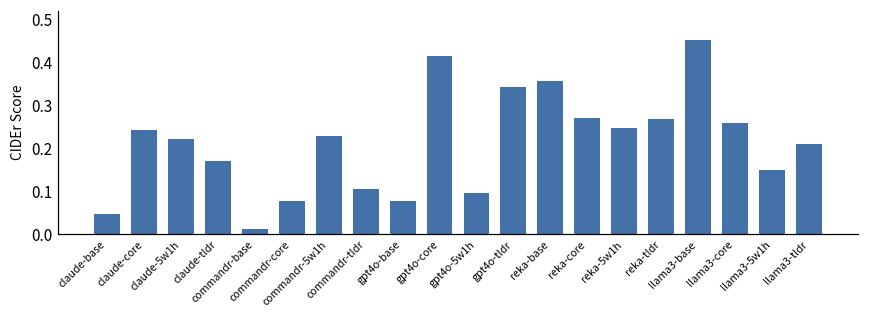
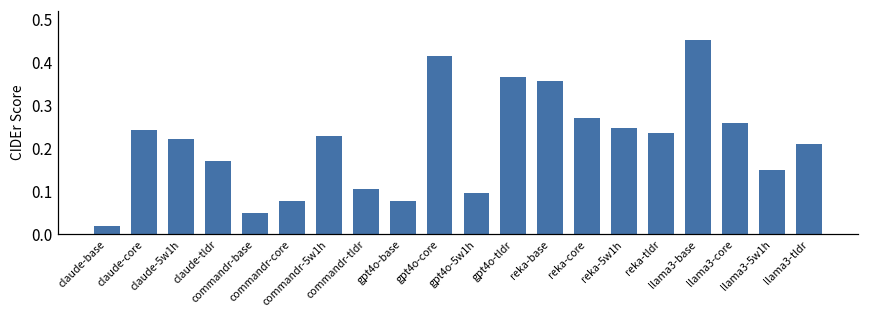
claude-base: 0.05 -> 0.02
commandr-base: 0.01 -> 0.05
gpt4o-tldr: 0.34 -> 0.37
reka-tldr: 0.27 -> 0.24
